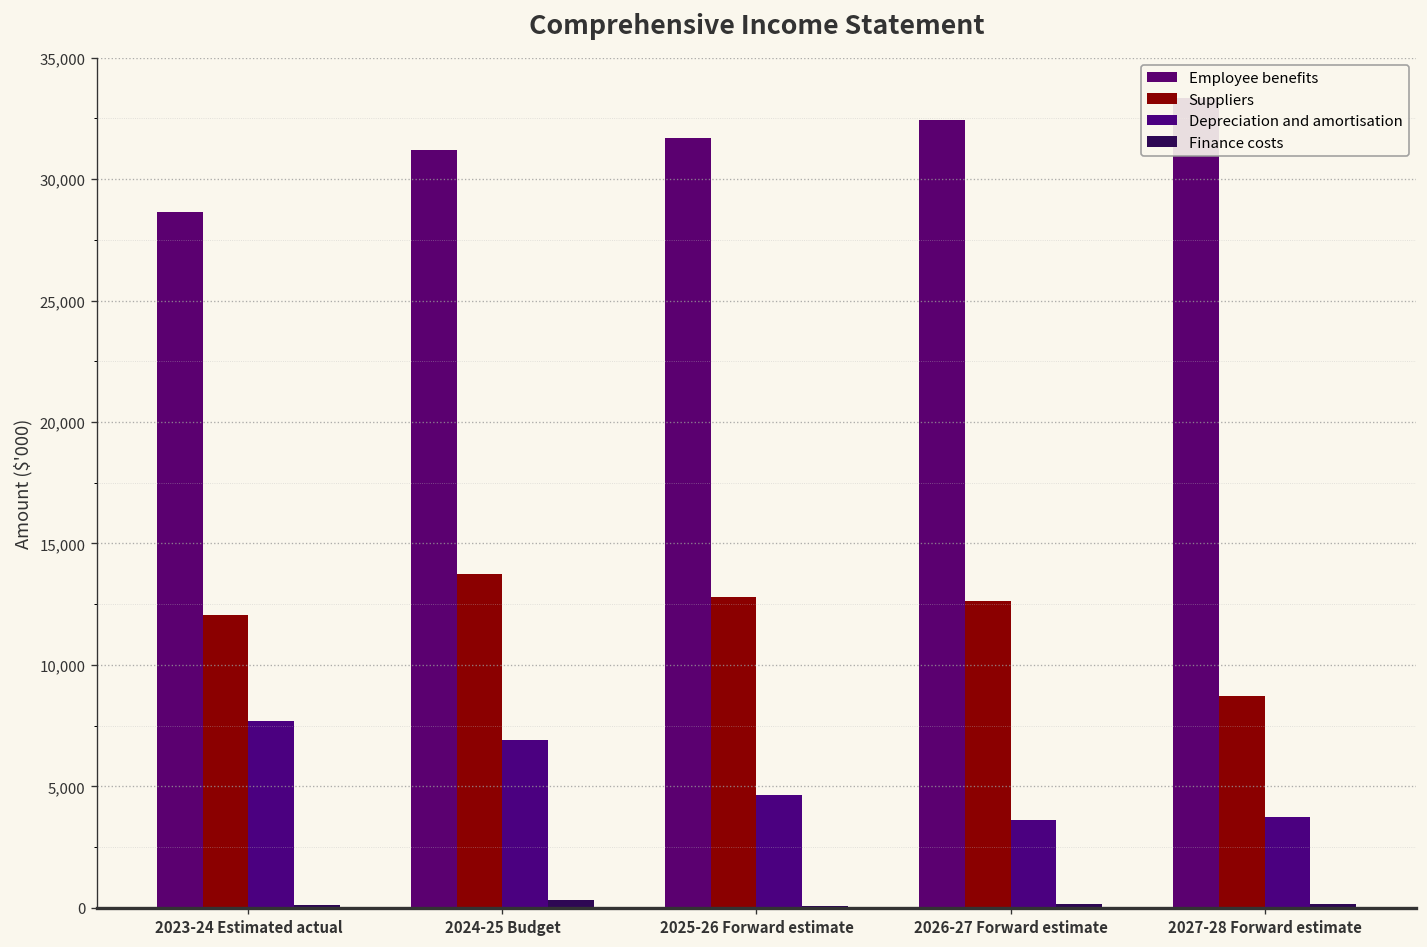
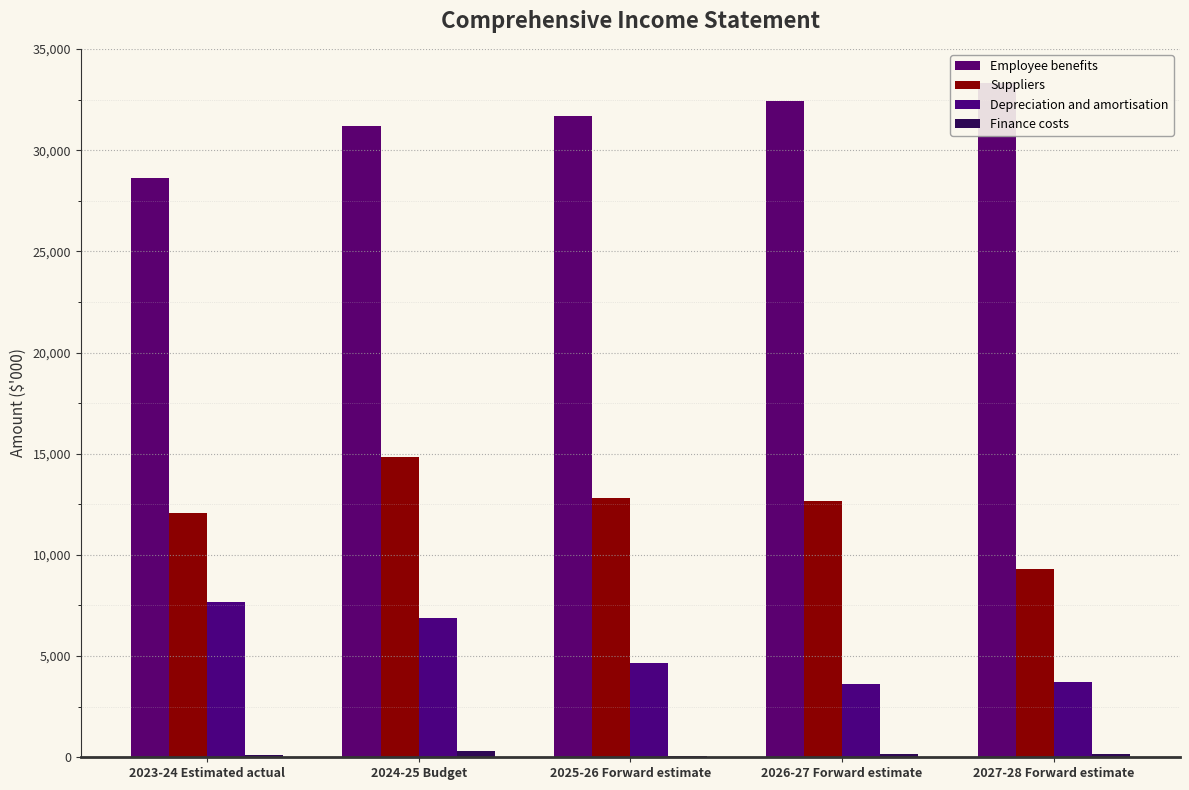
Suppliers, 2024-25 Budget: 13,800 -> 14,900
Suppliers, 2027-28 Forward estimate: 8,700 -> 9,300
